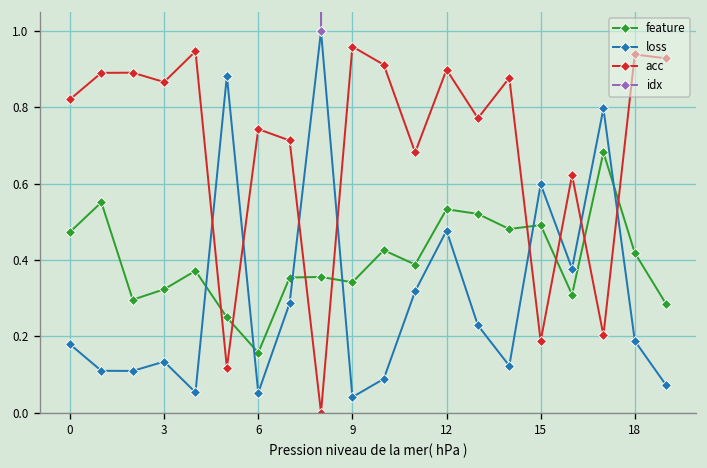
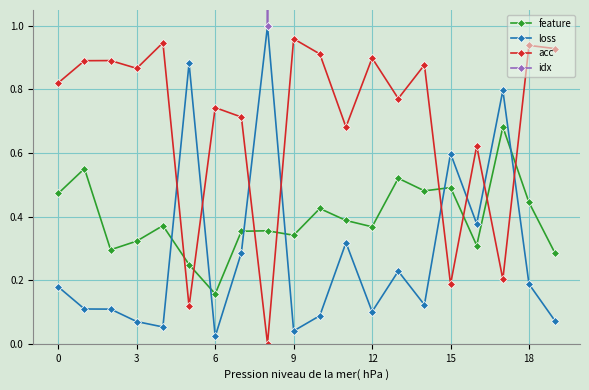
loss, 3: 0.13 -> 0.07
loss, 6: 0.05 -> 0.02
feature, 12: 0.53 -> 0.37
loss, 12: 0.48 -> 0.10
feature, 18: 0.42 -> 0.44
